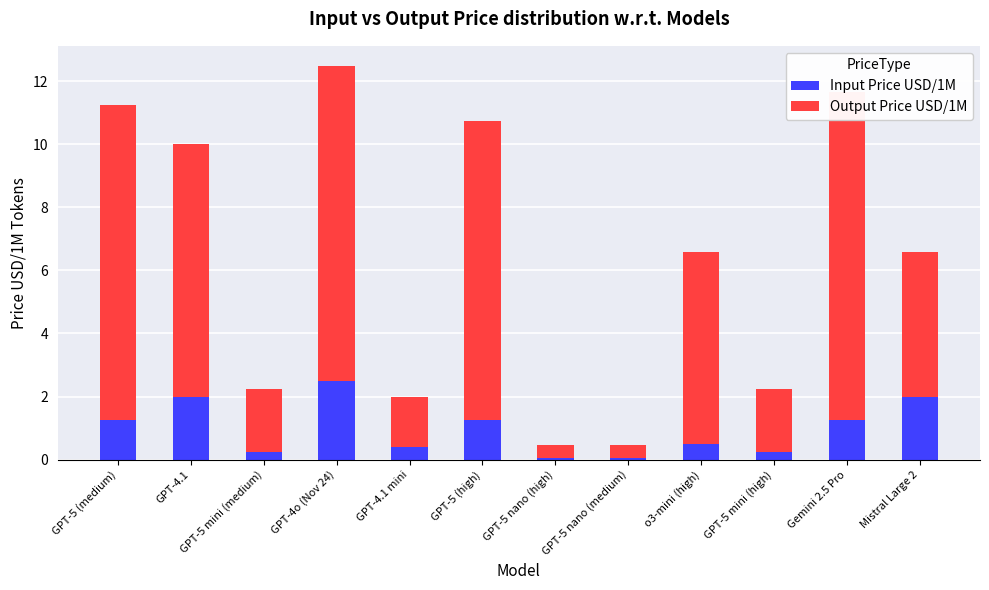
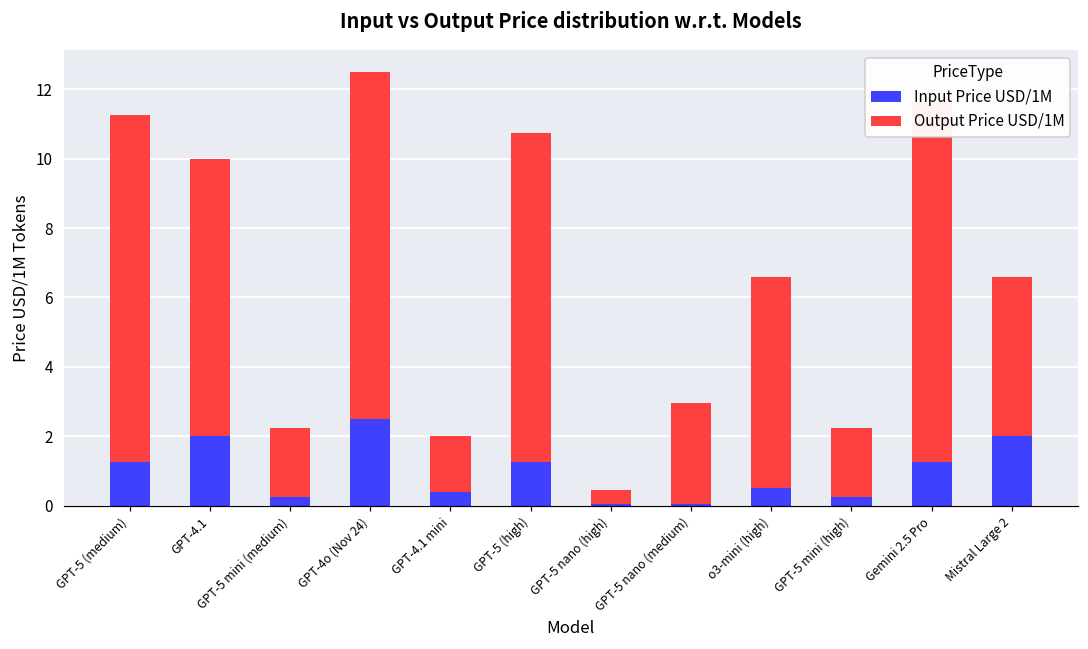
Output Price USD/1M, GPT-5 nano (medium): 0.4 -> 2.9
